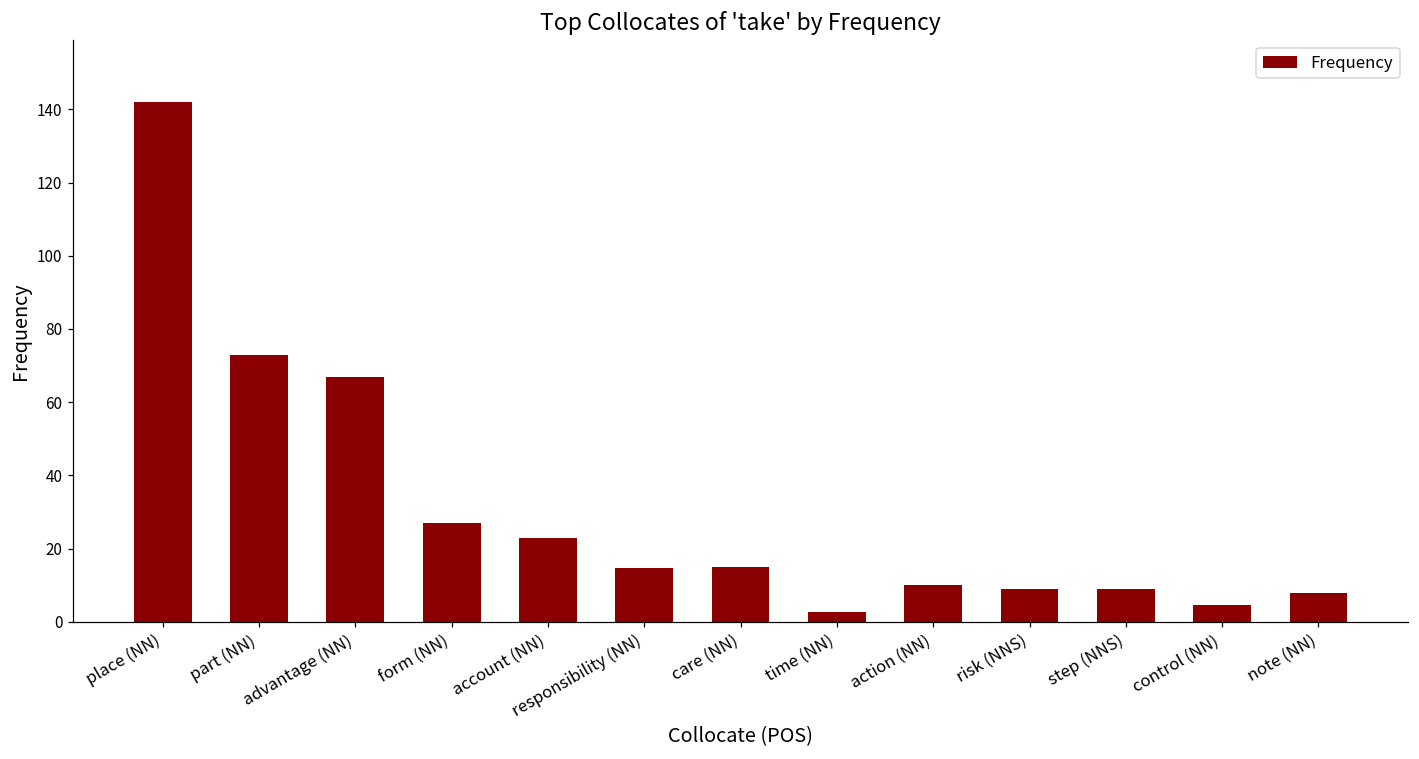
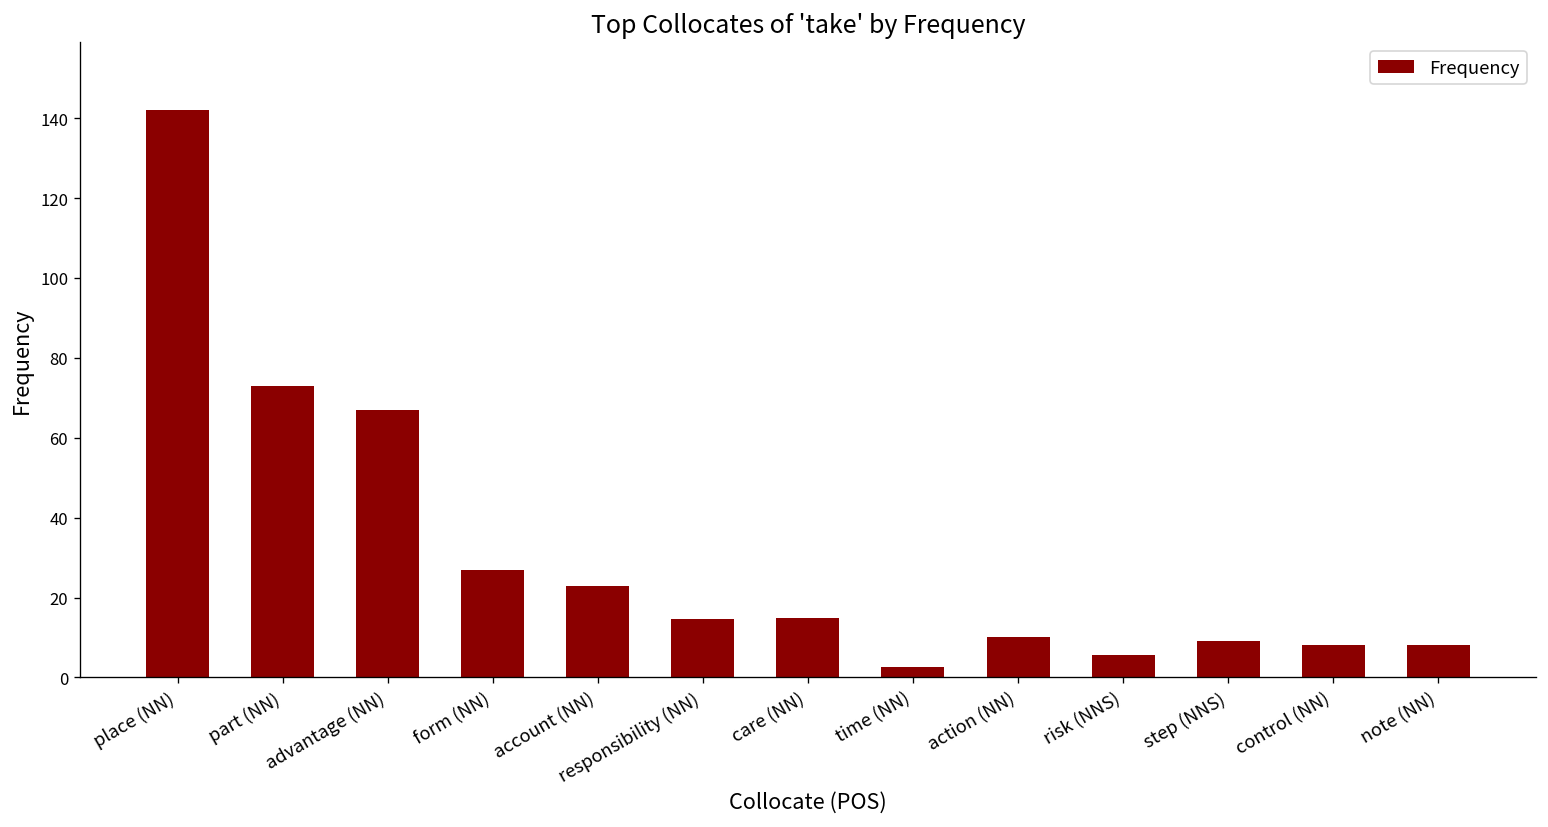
risk (NNS): 9 -> 6
control (NN): 5 -> 8
